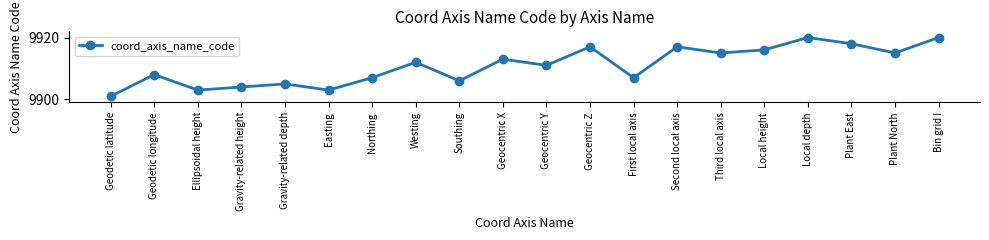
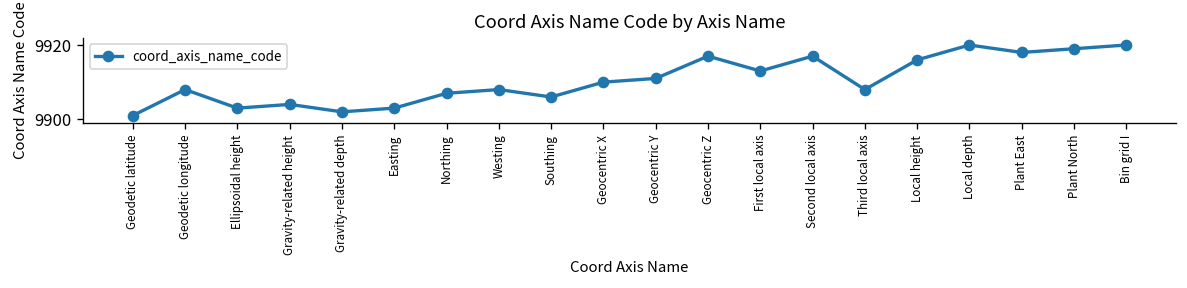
Gravity-related depth: 9905 -> 9902
Westing: 9912 -> 9908
Geocentric X: 9913 -> 9910
First local axis: 9907 -> 9913
Third local axis: 9915 -> 9908
Plant North: 9915 -> 9919
